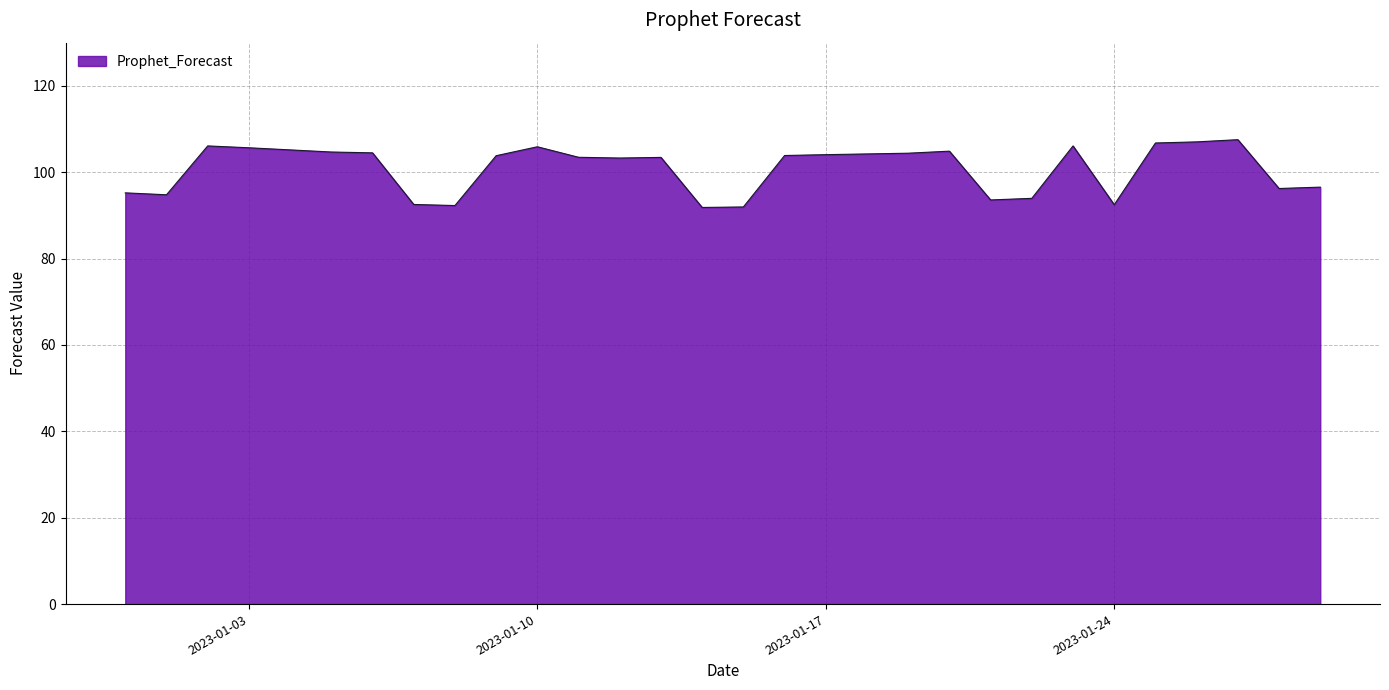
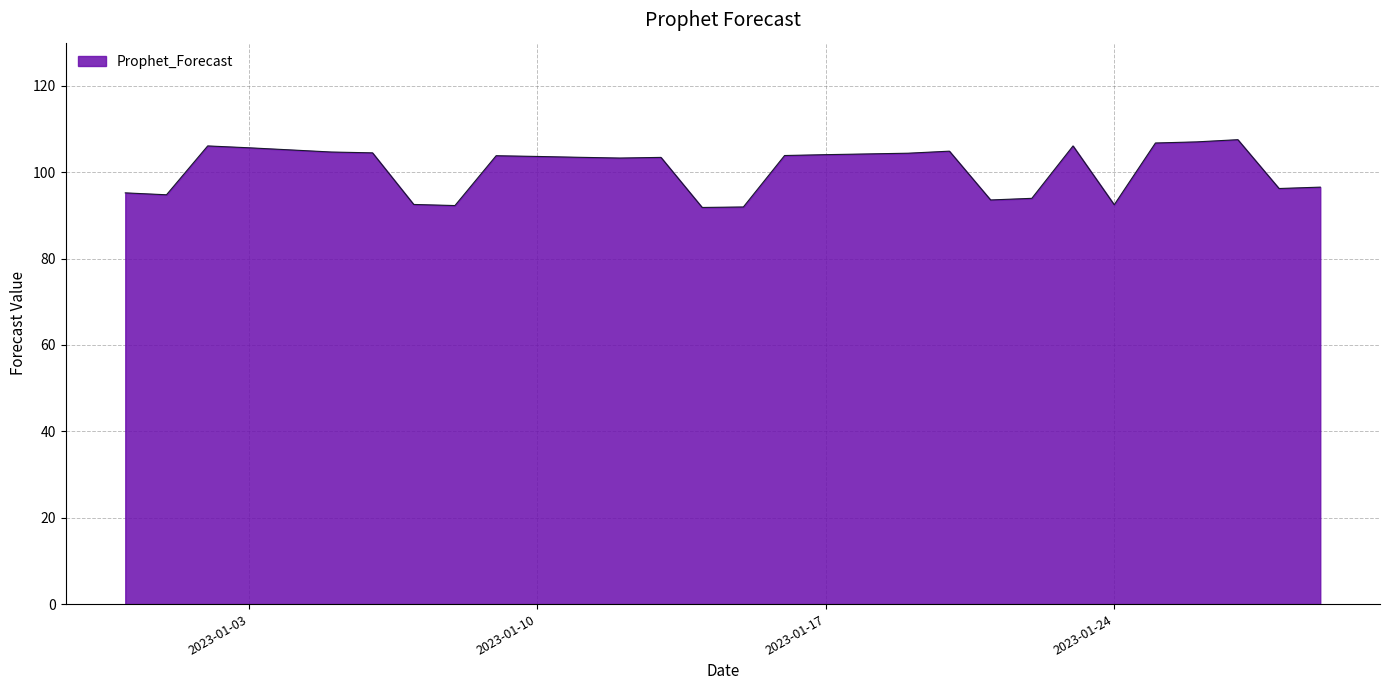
2023-01-10: 106 -> 104
